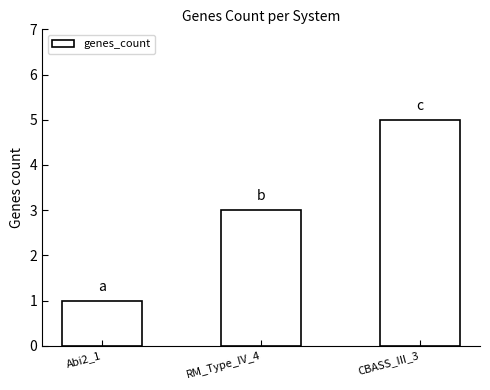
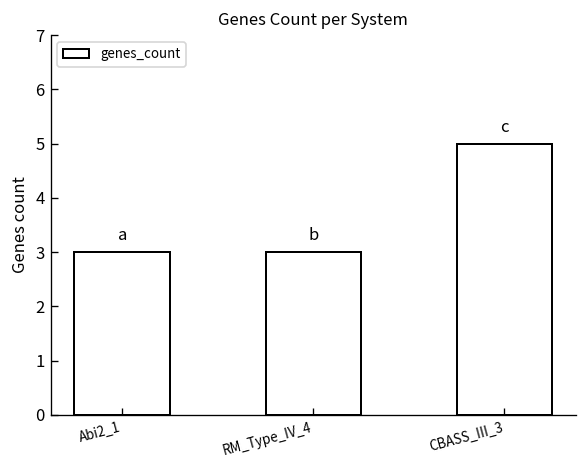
Abi2_1: 1 -> 3
